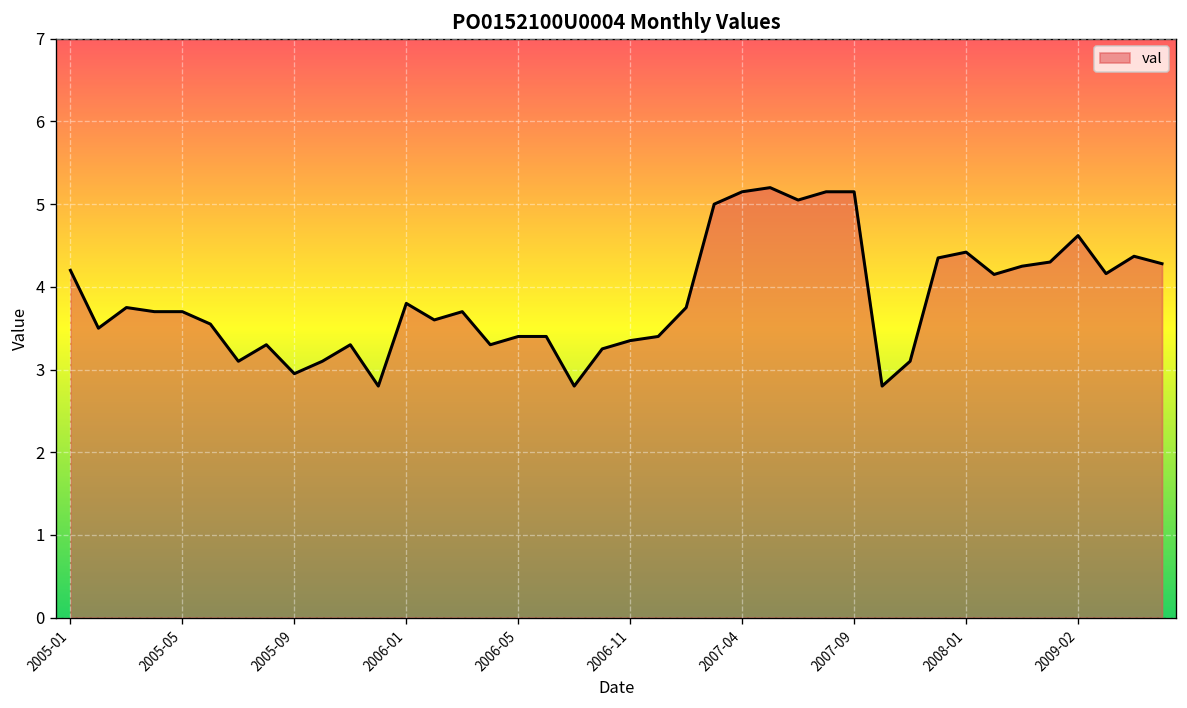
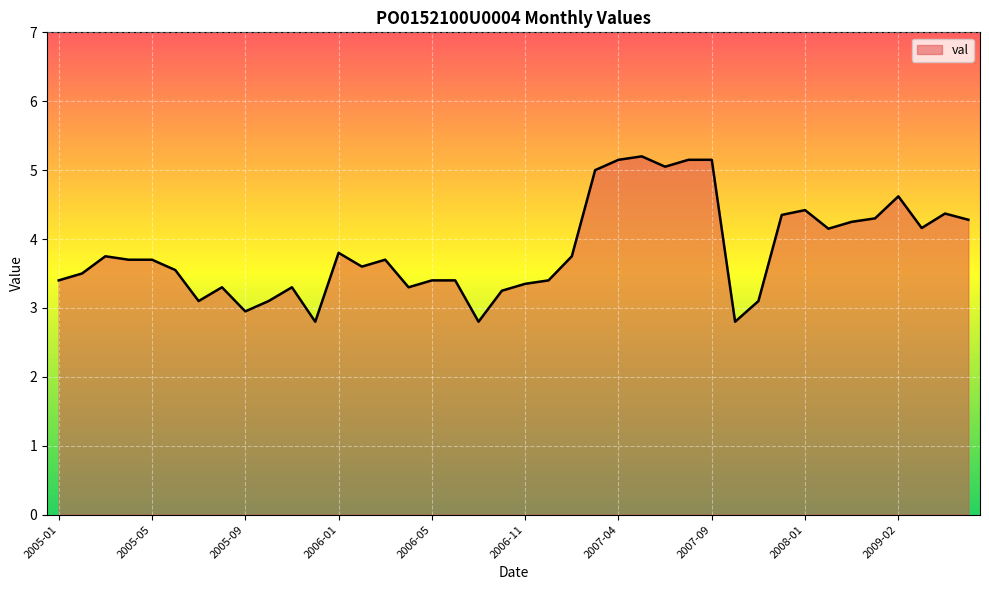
2005-01: 4.2 -> 3.4
